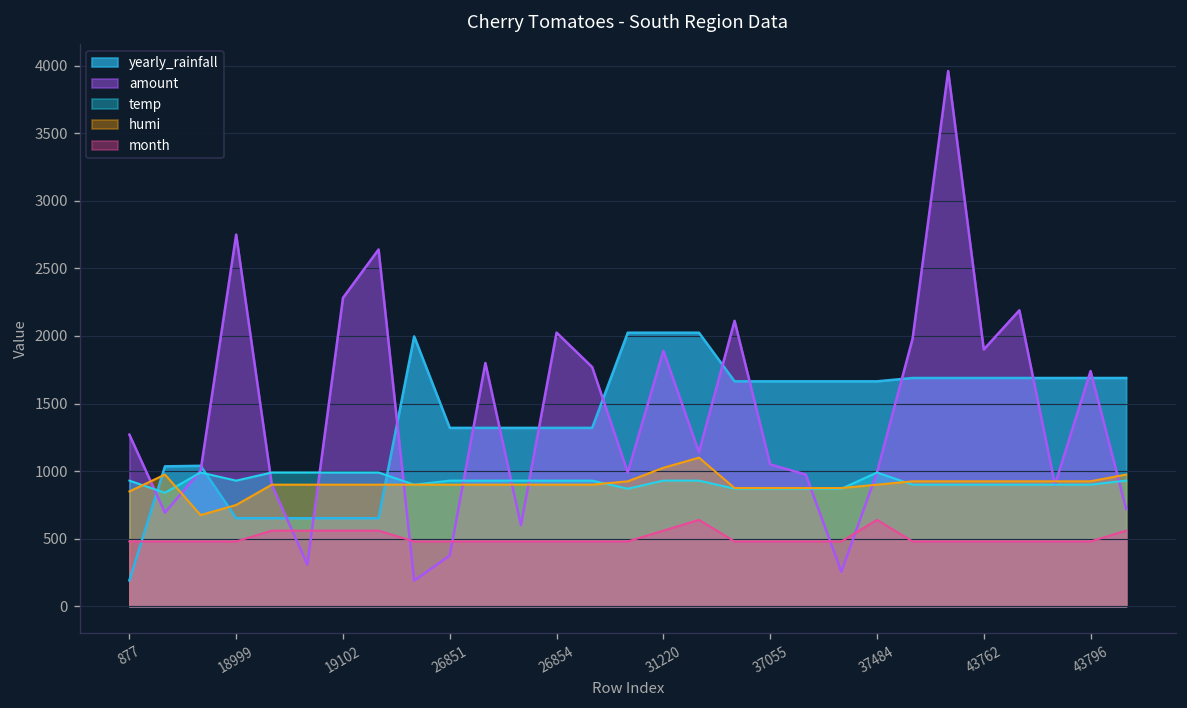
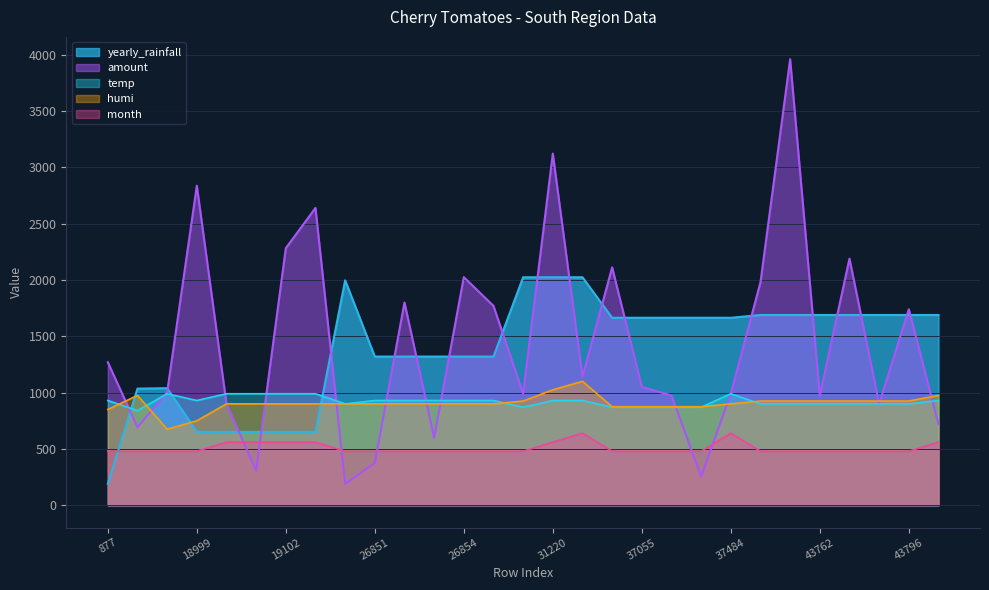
amount, 18999: 2750 -> 2840
amount, 31220: 1890 -> 3120
amount, 43762: 1900 -> 970
